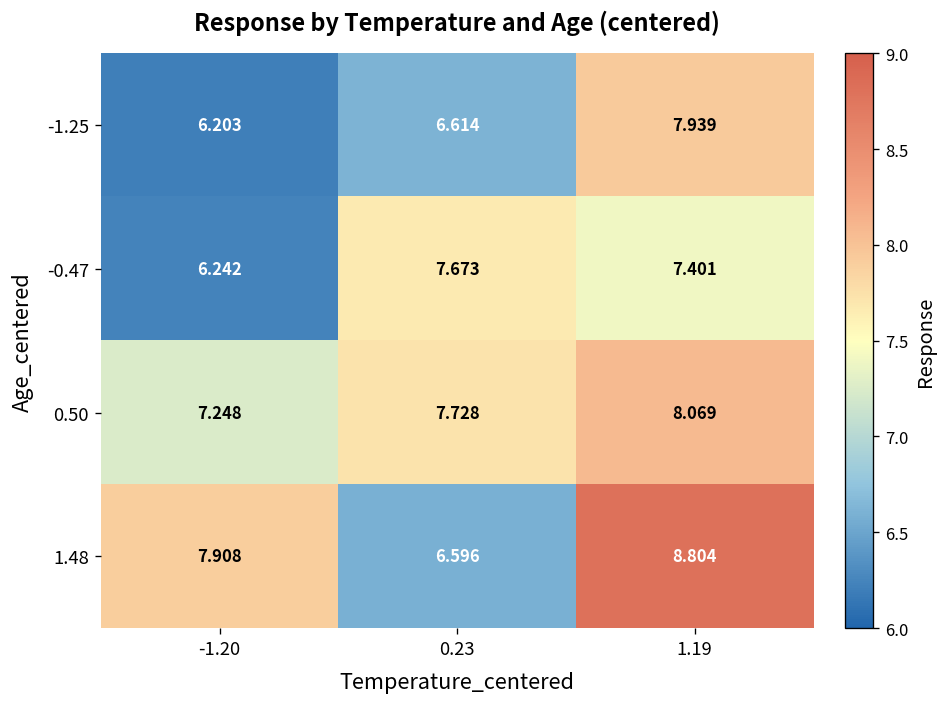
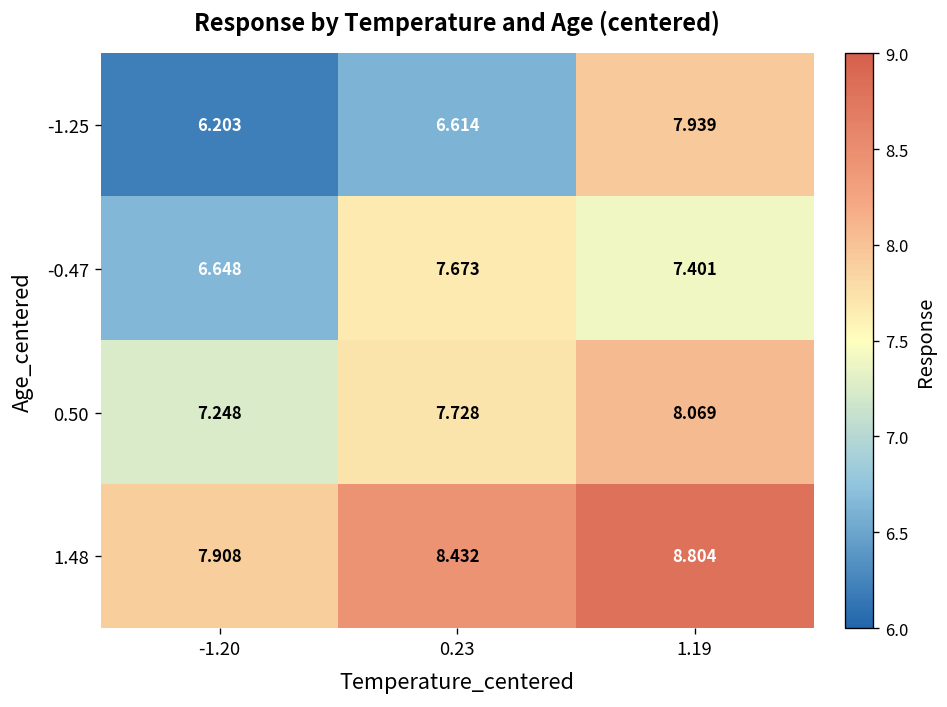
-0.47, -1.20: 6.242 -> 6.648
1.48, 0.23: 6.596 -> 8.432
